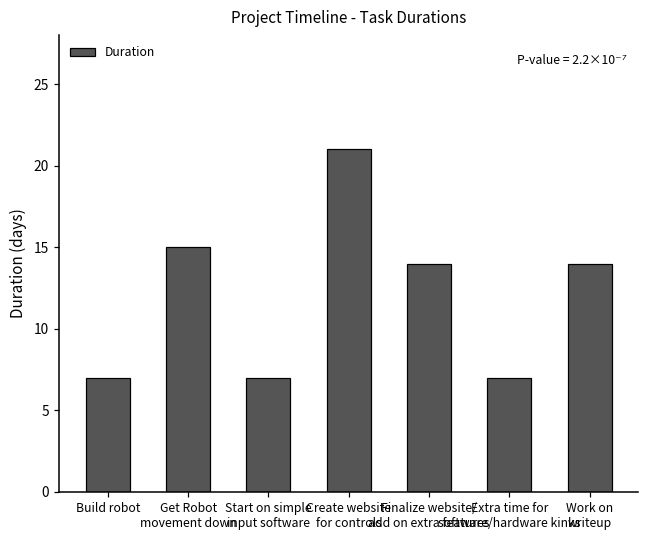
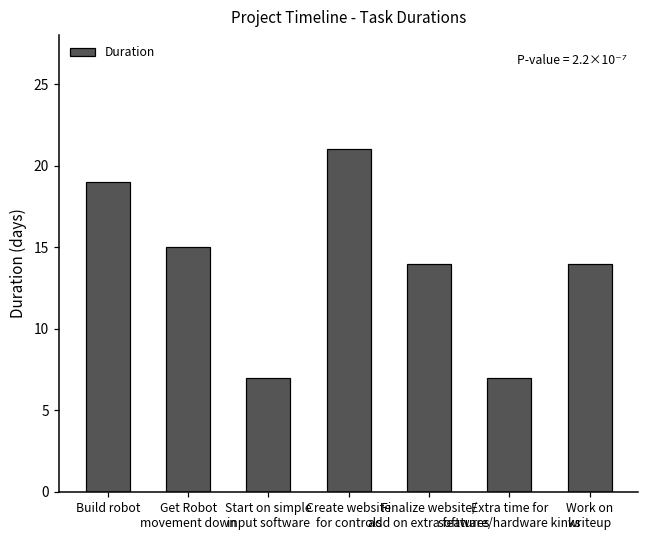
Build robot: 7 -> 19
